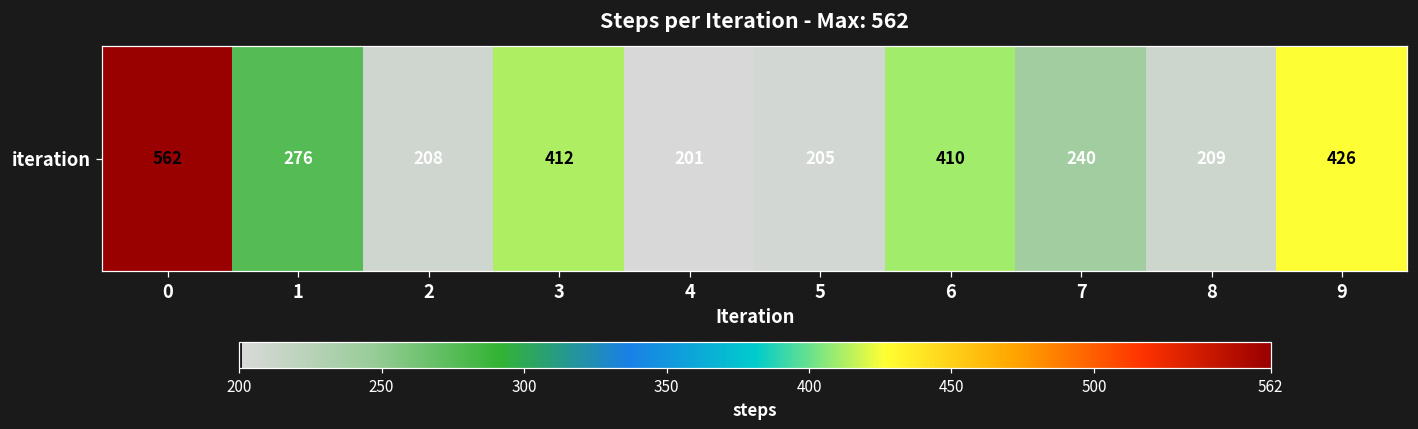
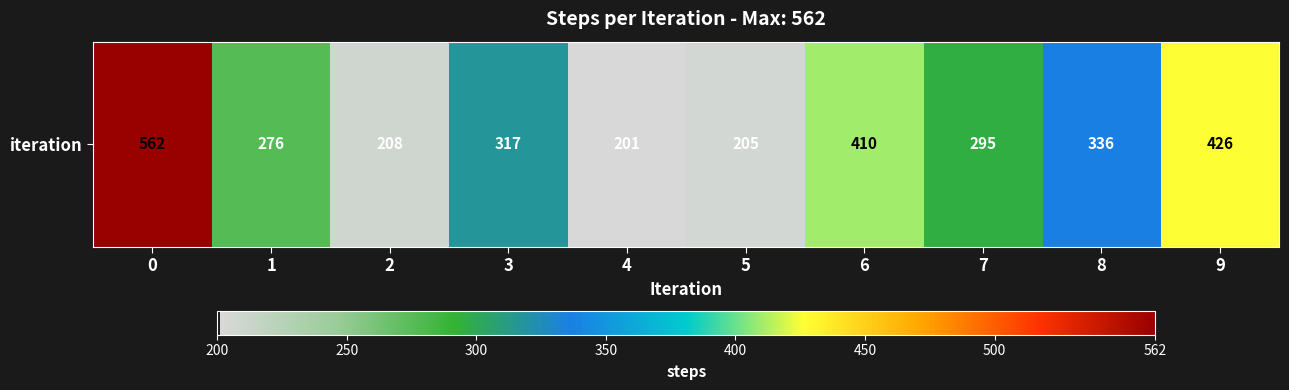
iteration, 3: 412 -> 317
iteration, 7: 240 -> 295
iteration, 8: 209 -> 336
